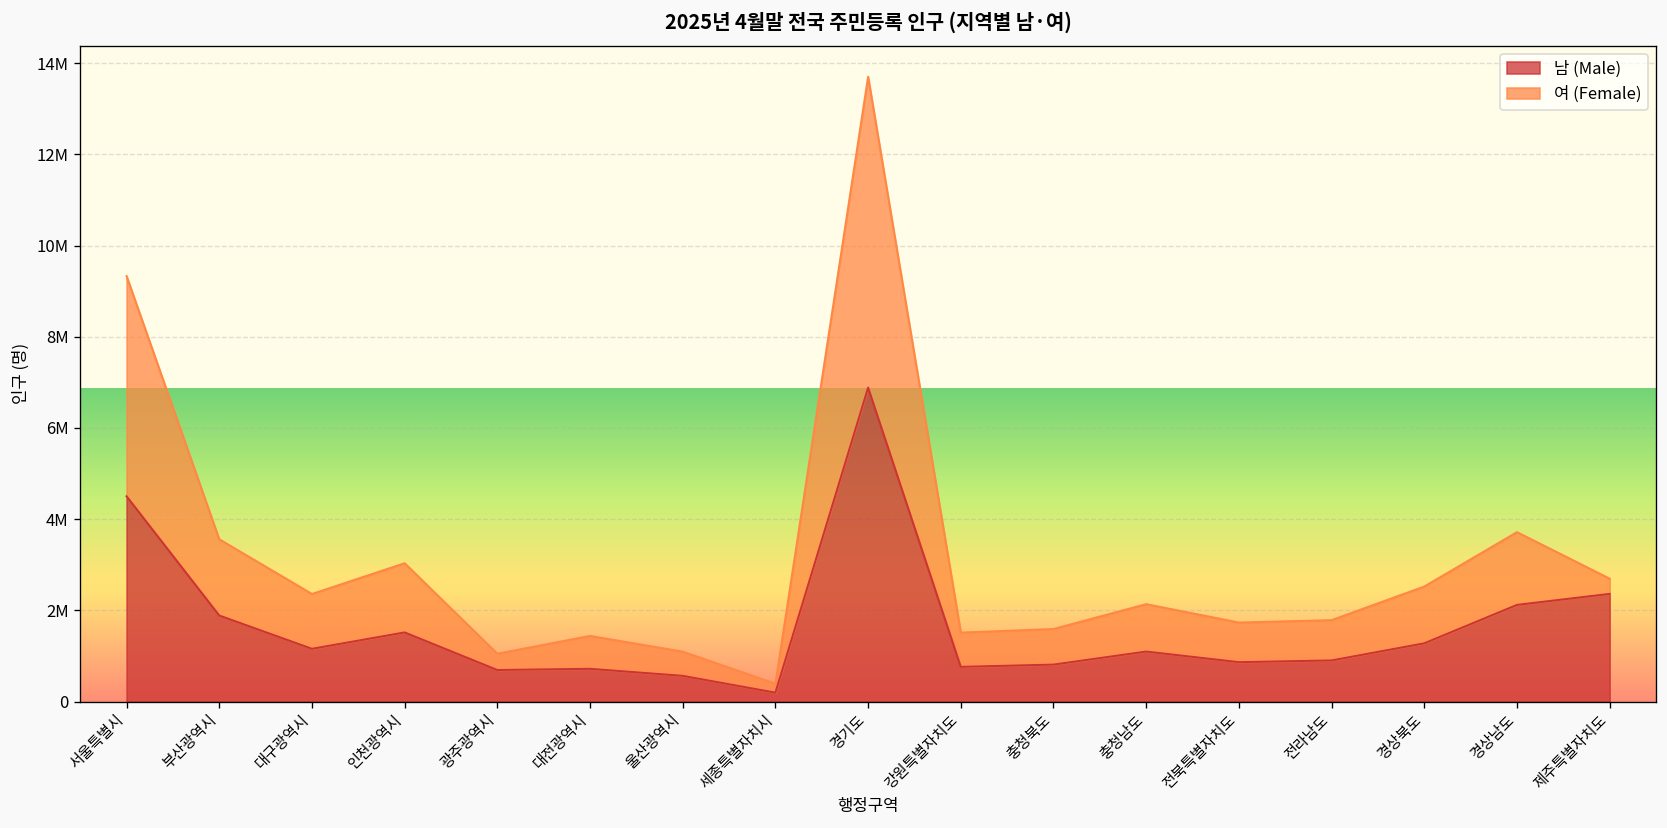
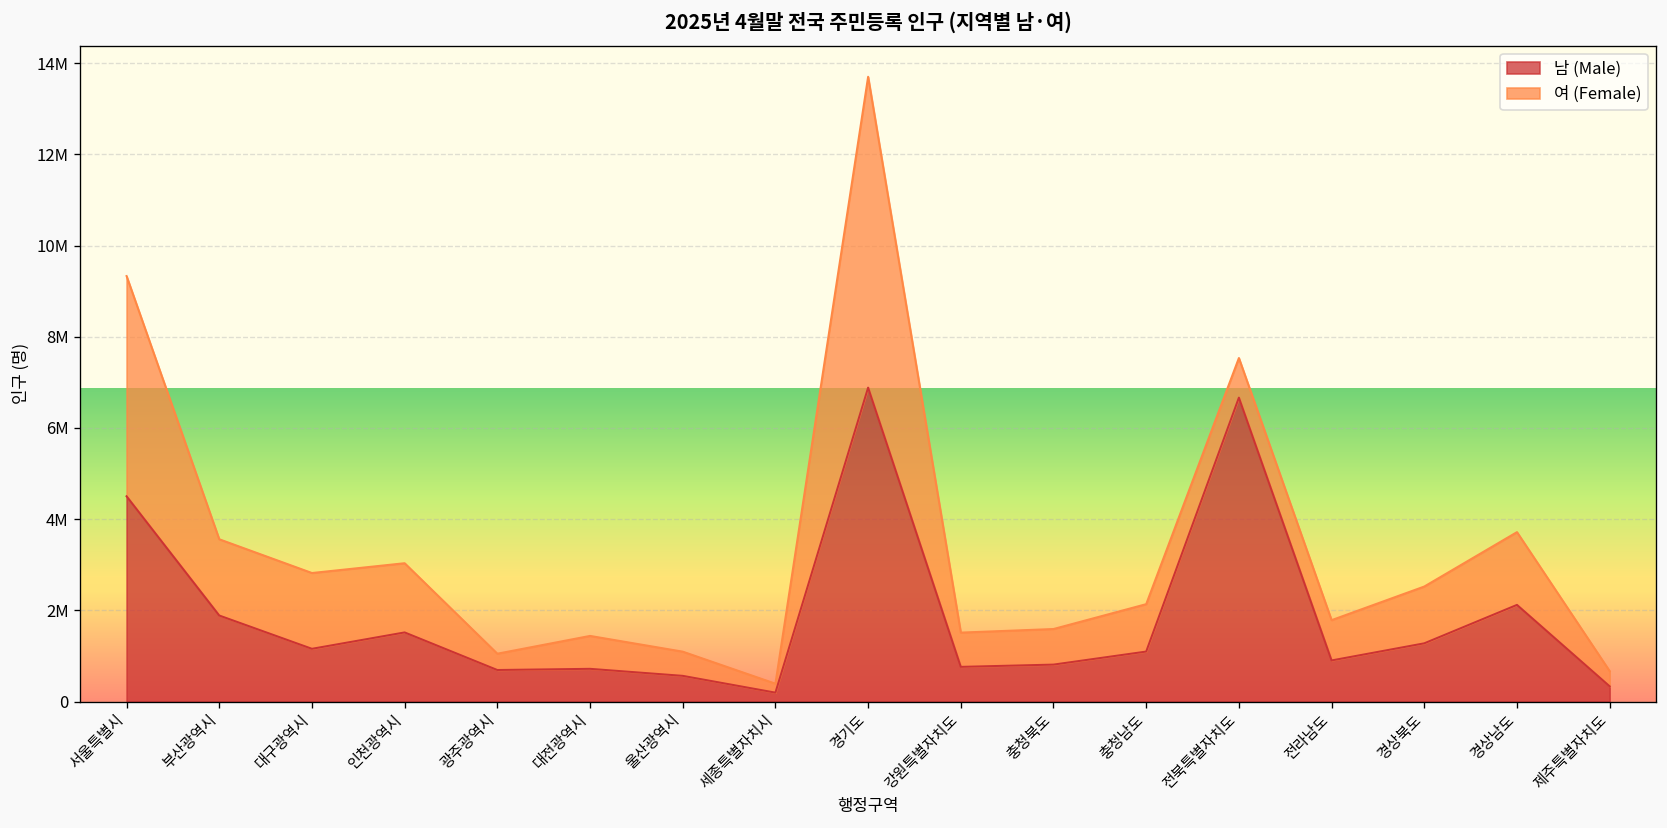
여 (Female), 대구광역시: 1200000 -> 1700000
남 (Male), 전북특별자치도: 900000 -> 6700000
남 (Male), 제주특별자치도: 2400000 -> 300000
